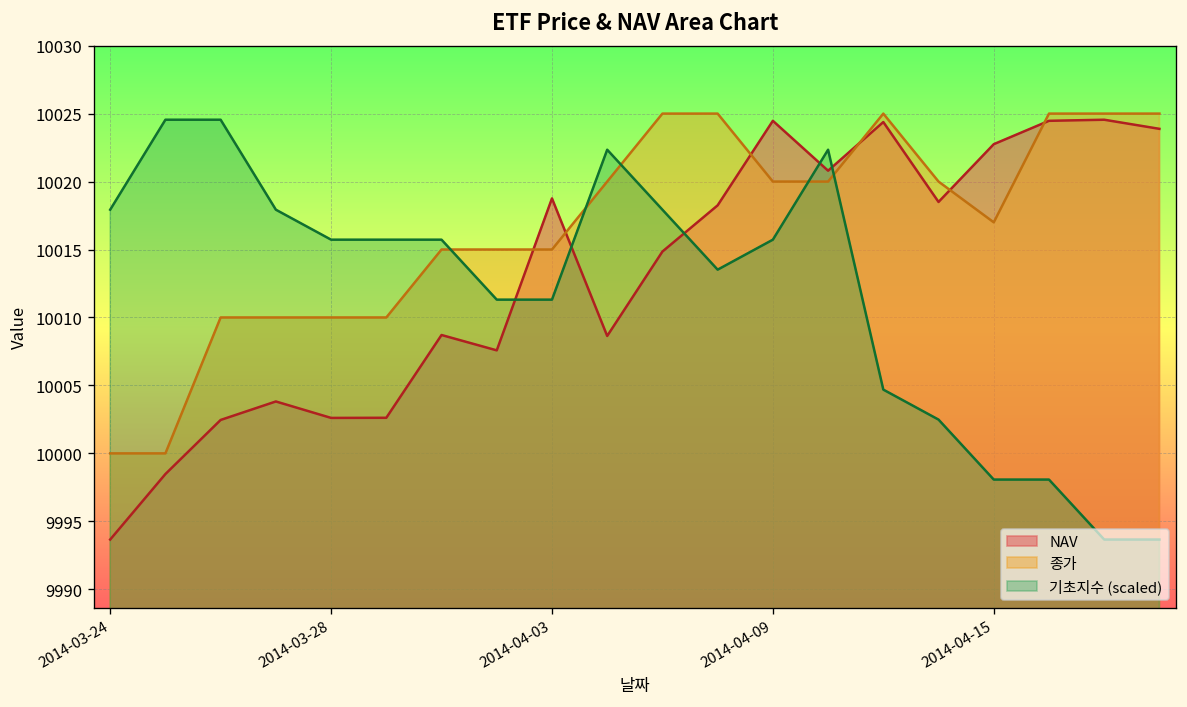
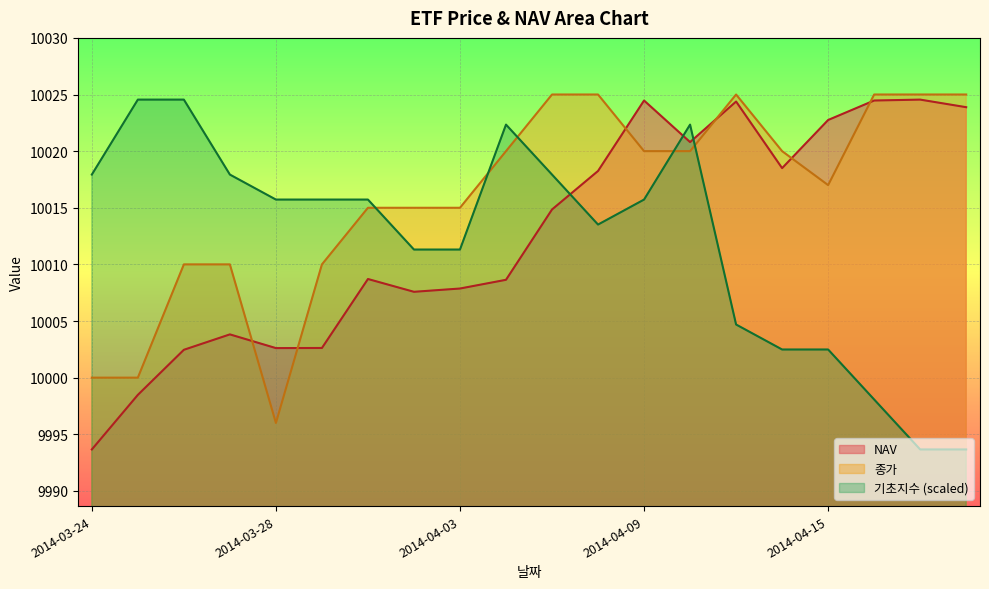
종가, 2014-03-28: 10010 -> 9996
NAV, 2014-04-03: 10018.8 -> 10007.9
기초지수 (scaled), 2014-04-15: 9998.1 -> 10002.5
